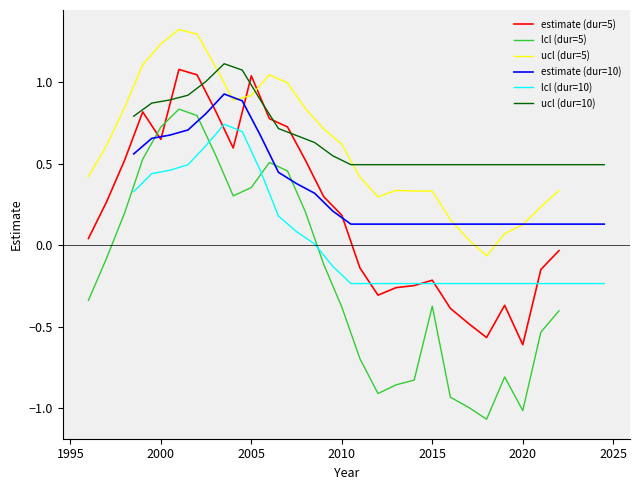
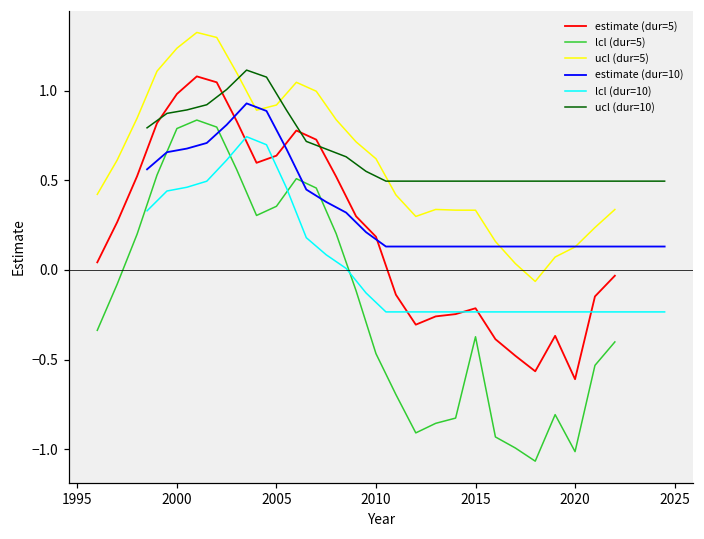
estimate (dur=5), 2000: 0.65 -> 0.98
lcl (dur=5), 2000: 0.73 -> 0.79
estimate (dur=5), 2005: 1.04 -> 0.64
lcl (dur=5), 2010: -0.38 -> -0.47
